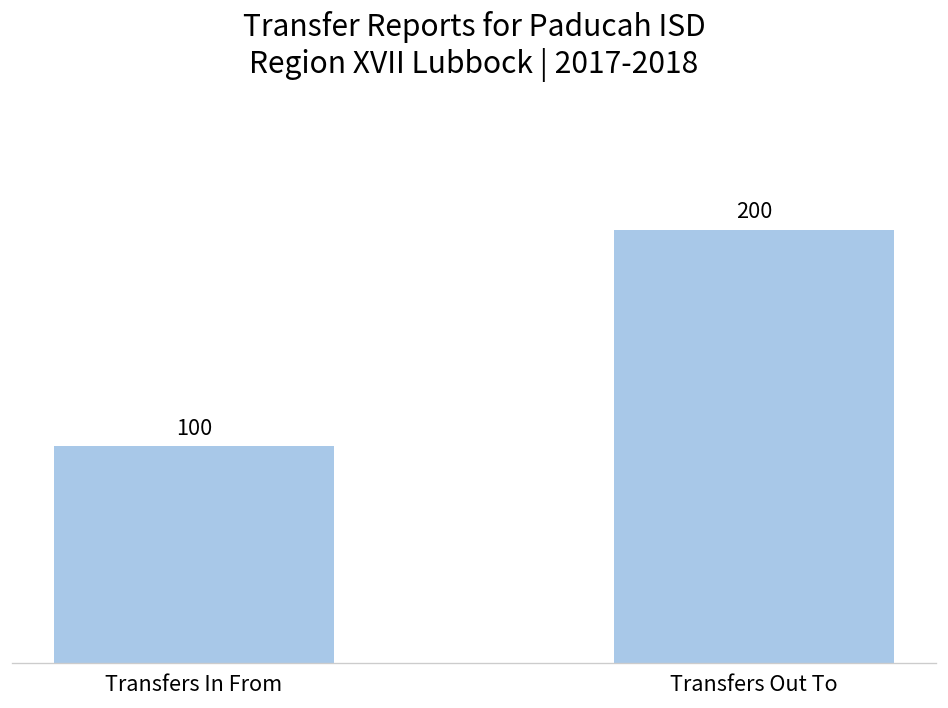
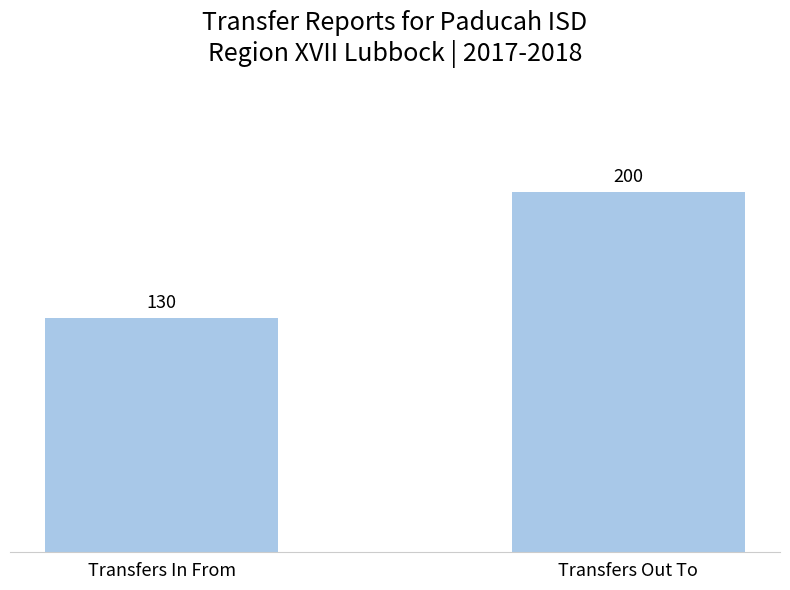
Transfers In From: 100 -> 130
